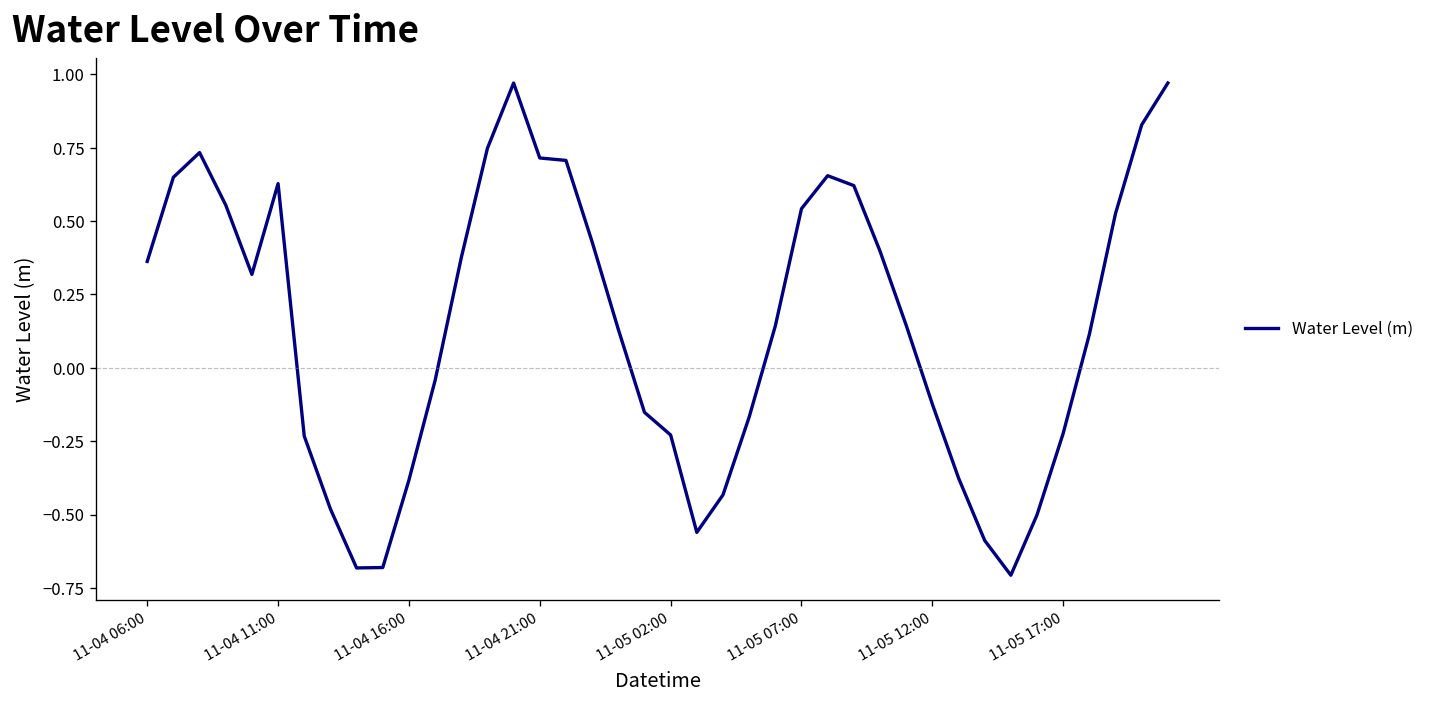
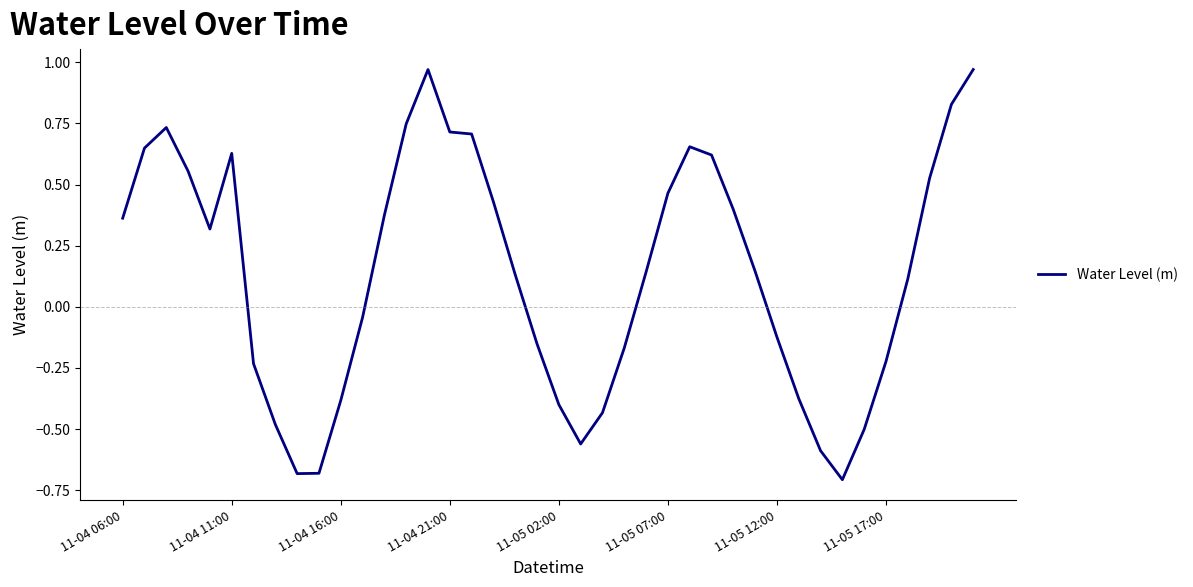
11-05 02:00: -0.23 -> -0.40
11-05 07:00: 0.54 -> 0.46
